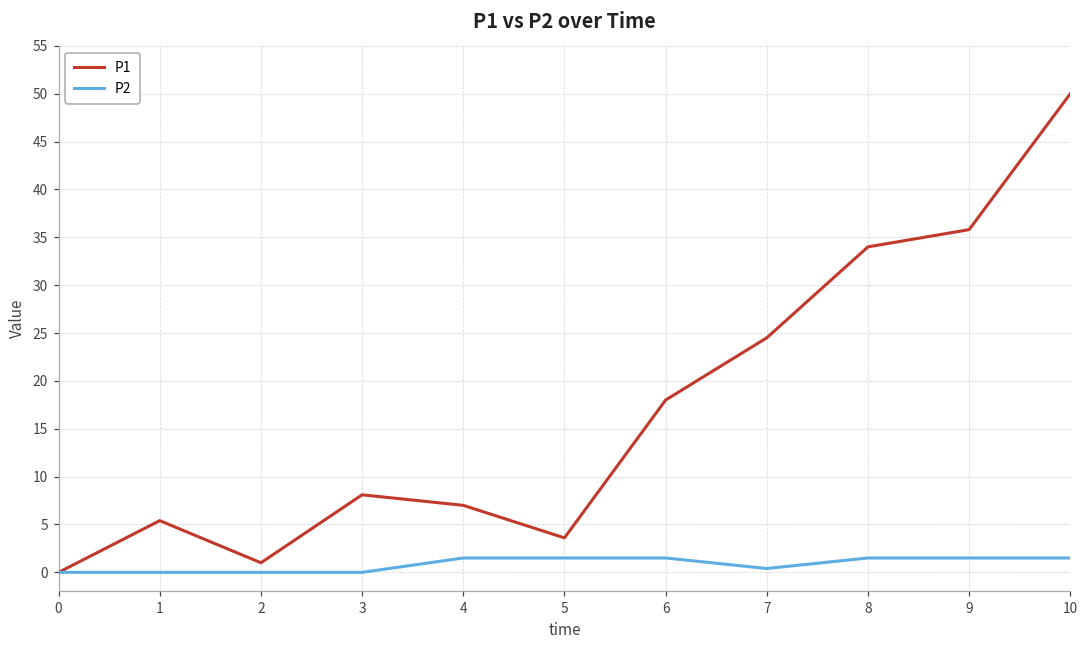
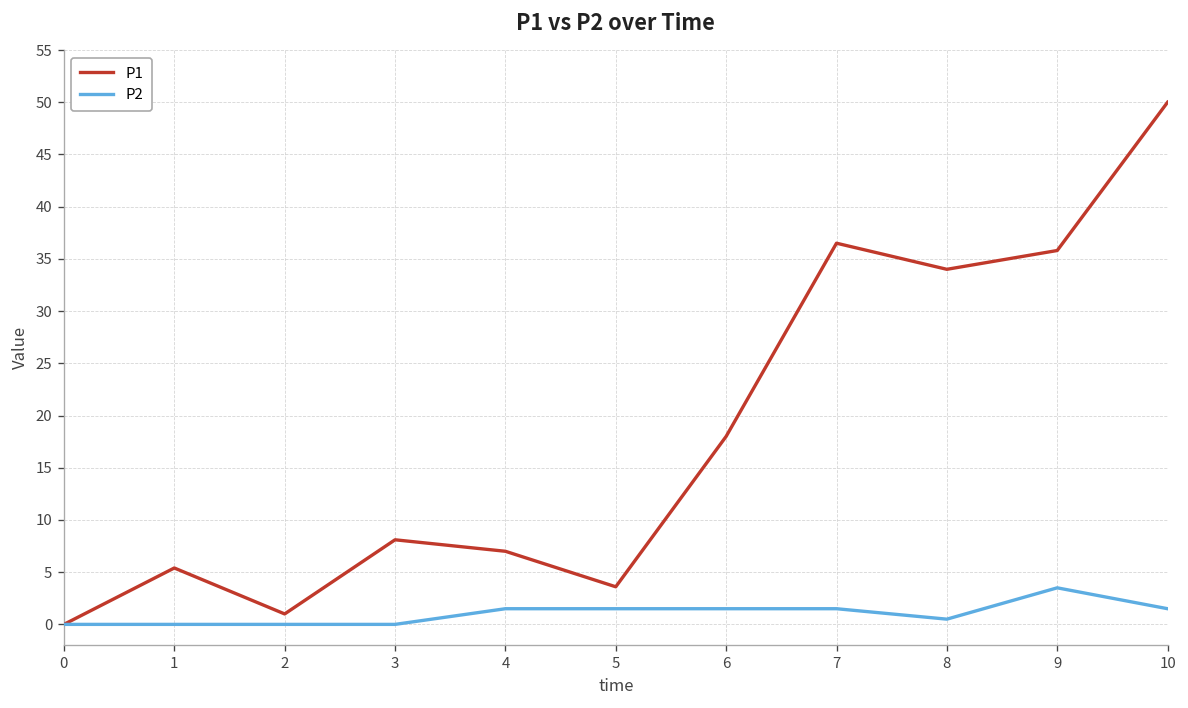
P1, 7: 25 -> 37
P2, 7: 0 -> 2
P2, 8: 2 -> 1
P2, 9: 2 -> 4
